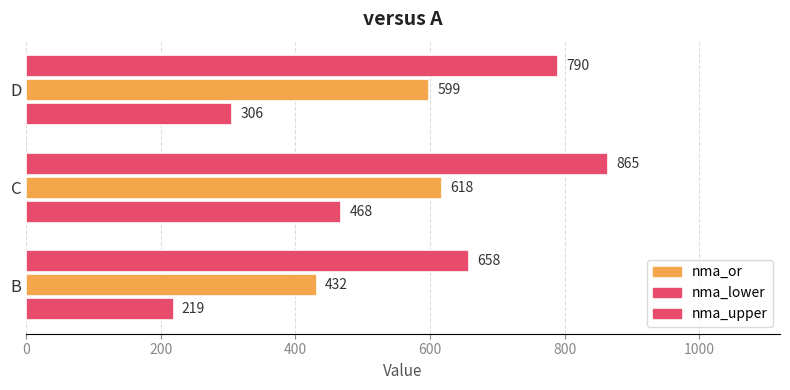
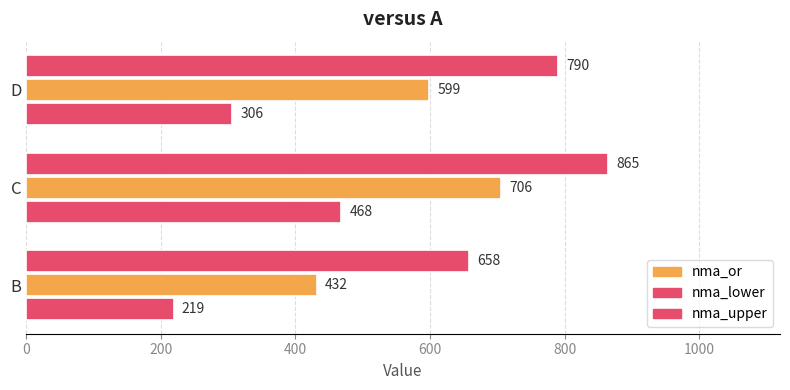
C: 618 -> 706
